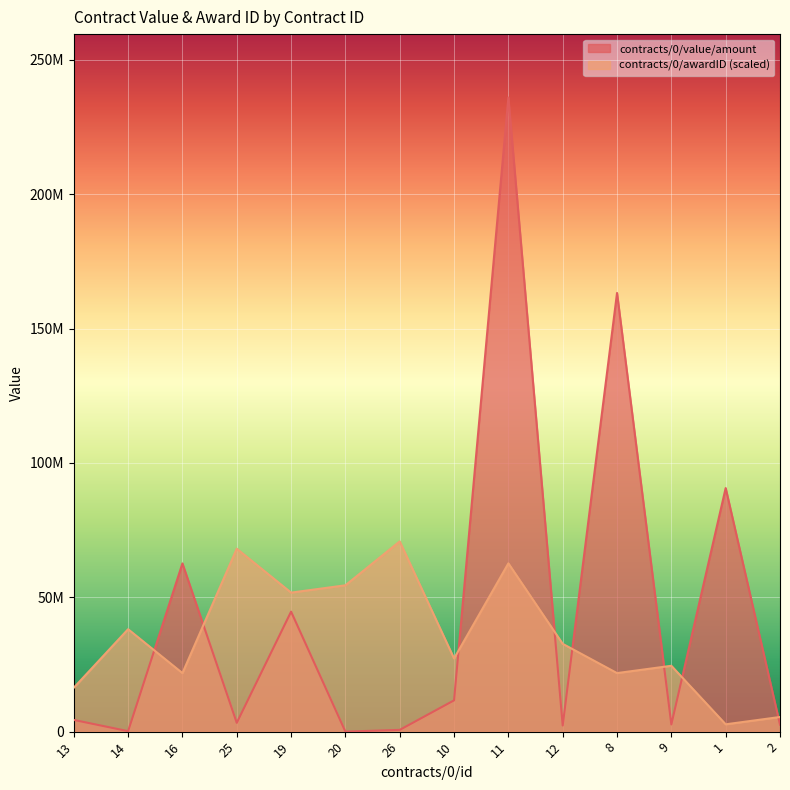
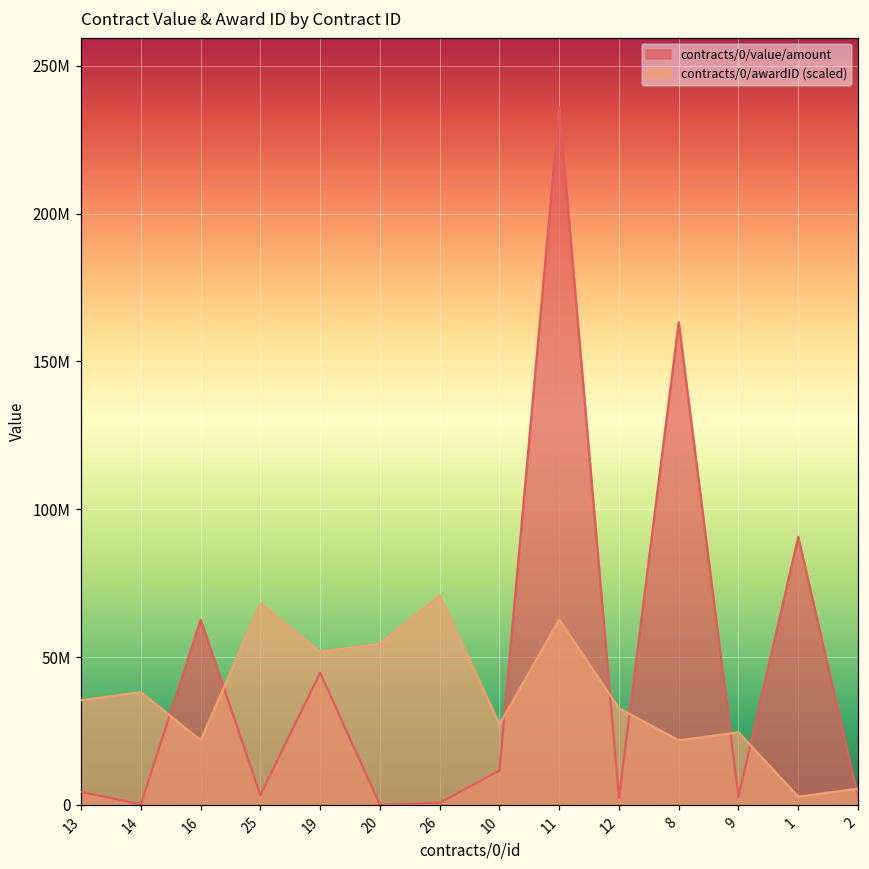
contracts/0/awardID (scaled), 13: 16000000 -> 35000000
